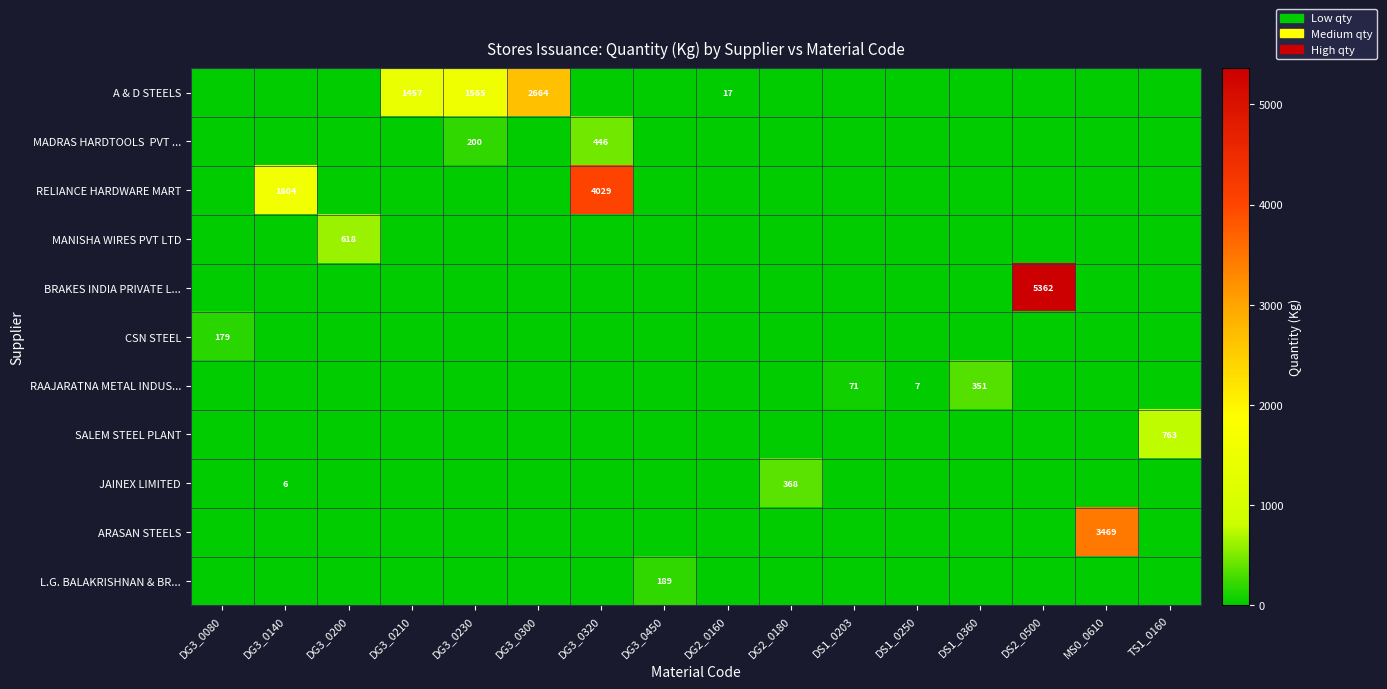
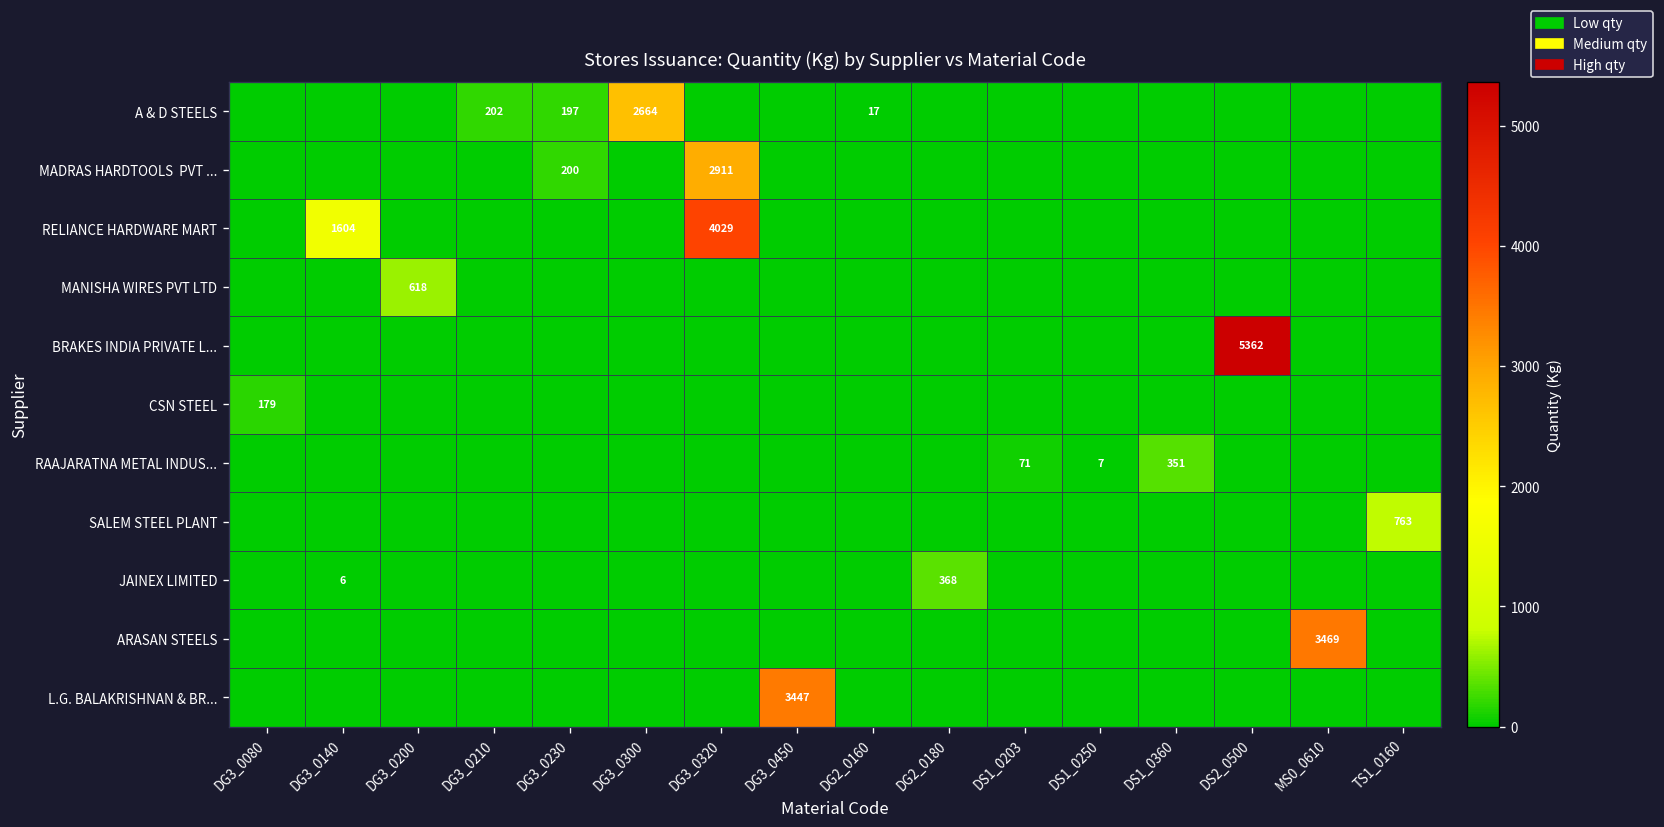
A & D STEELS, DG3_0210: 1457 -> 202
A & D STEELS, DG3_0230: 1565 -> 197
MADRAS HARDTOOLS PVT ..., DG3_0320: 446 -> 2911
L.G. BALAKRISHNAN & BR..., DG3_0450: 189 -> 3447
